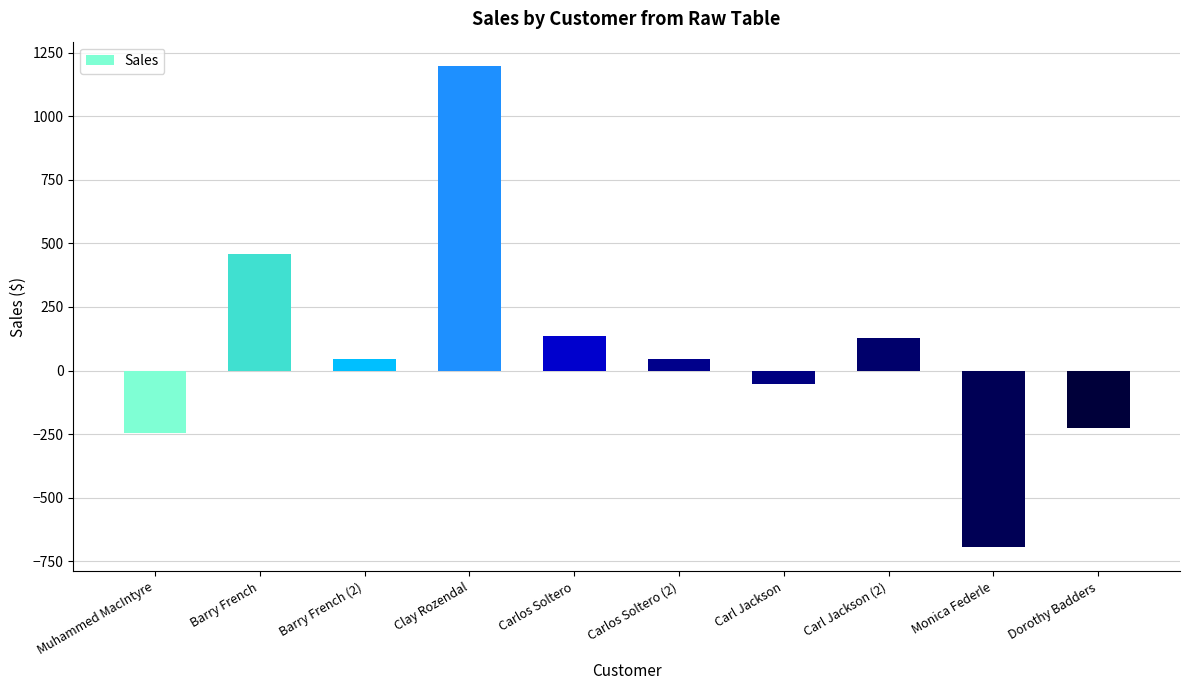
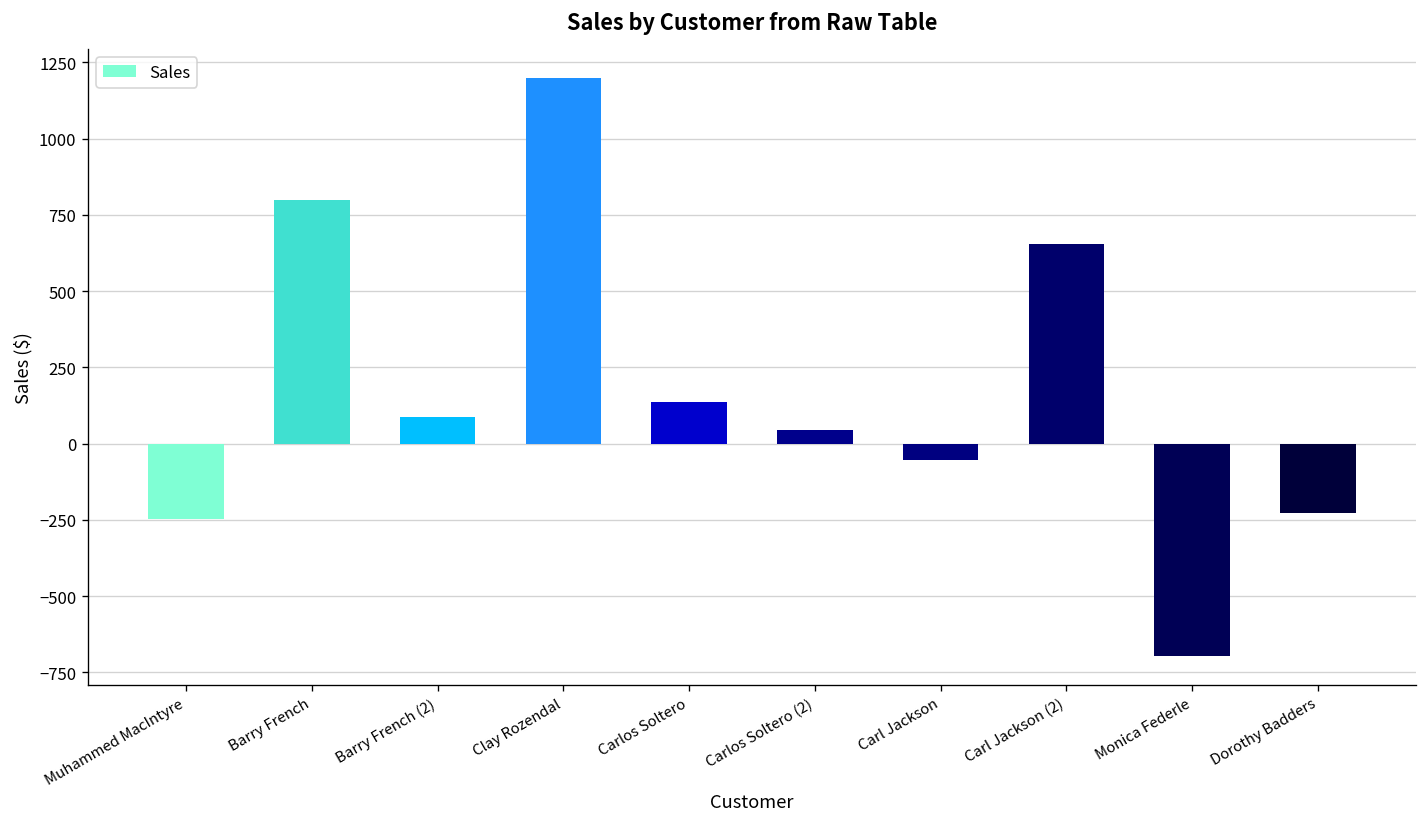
Barry French: 460 -> 800
Barry French (2): 50 -> 90
Carl Jackson (2): 130 -> 650
